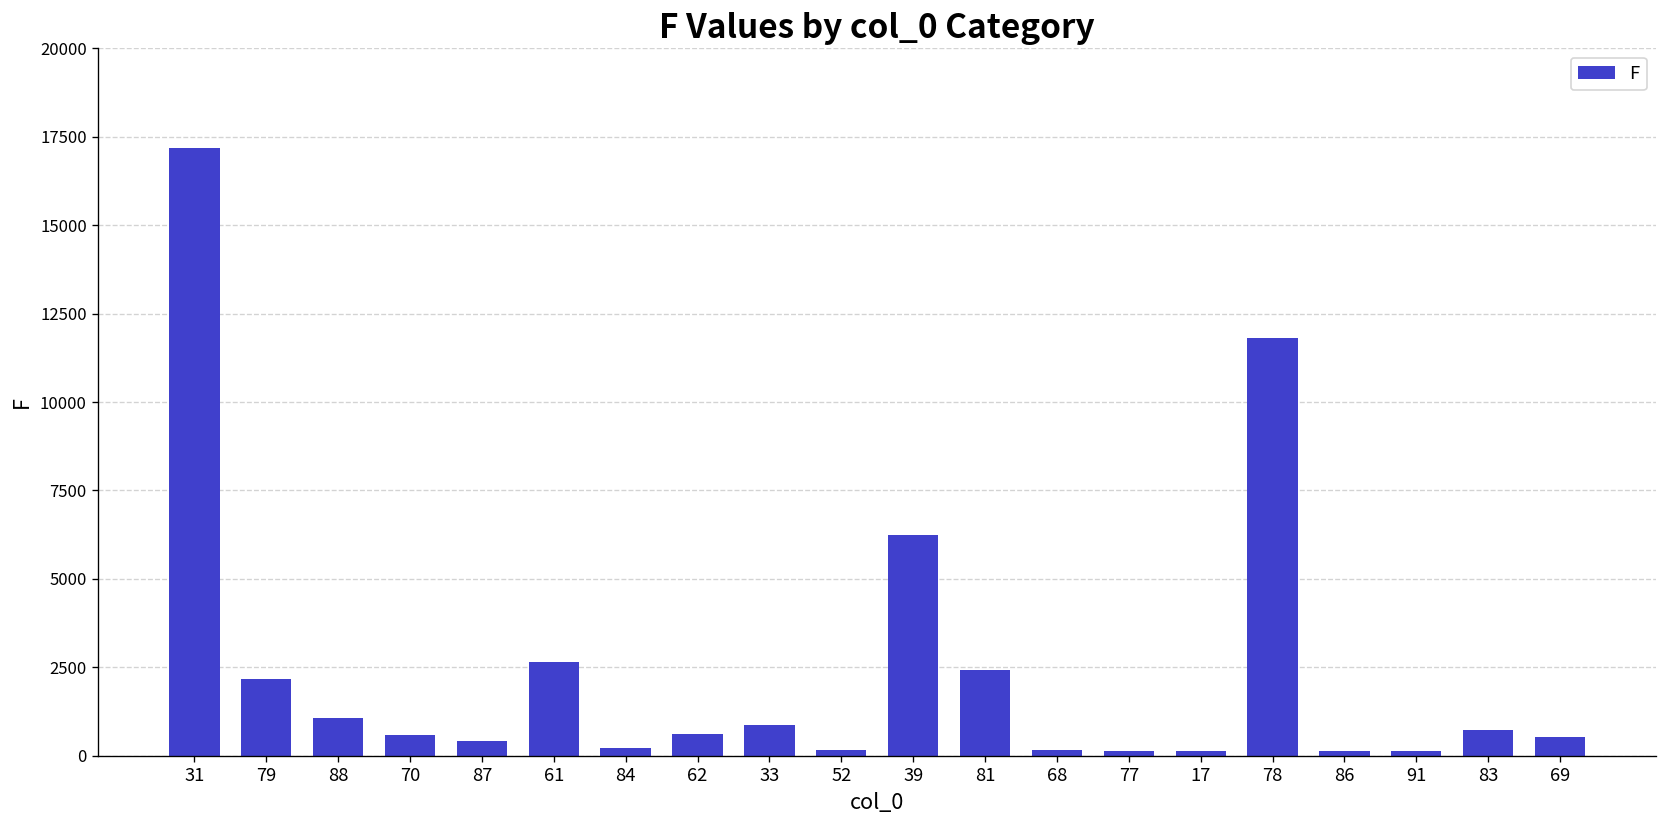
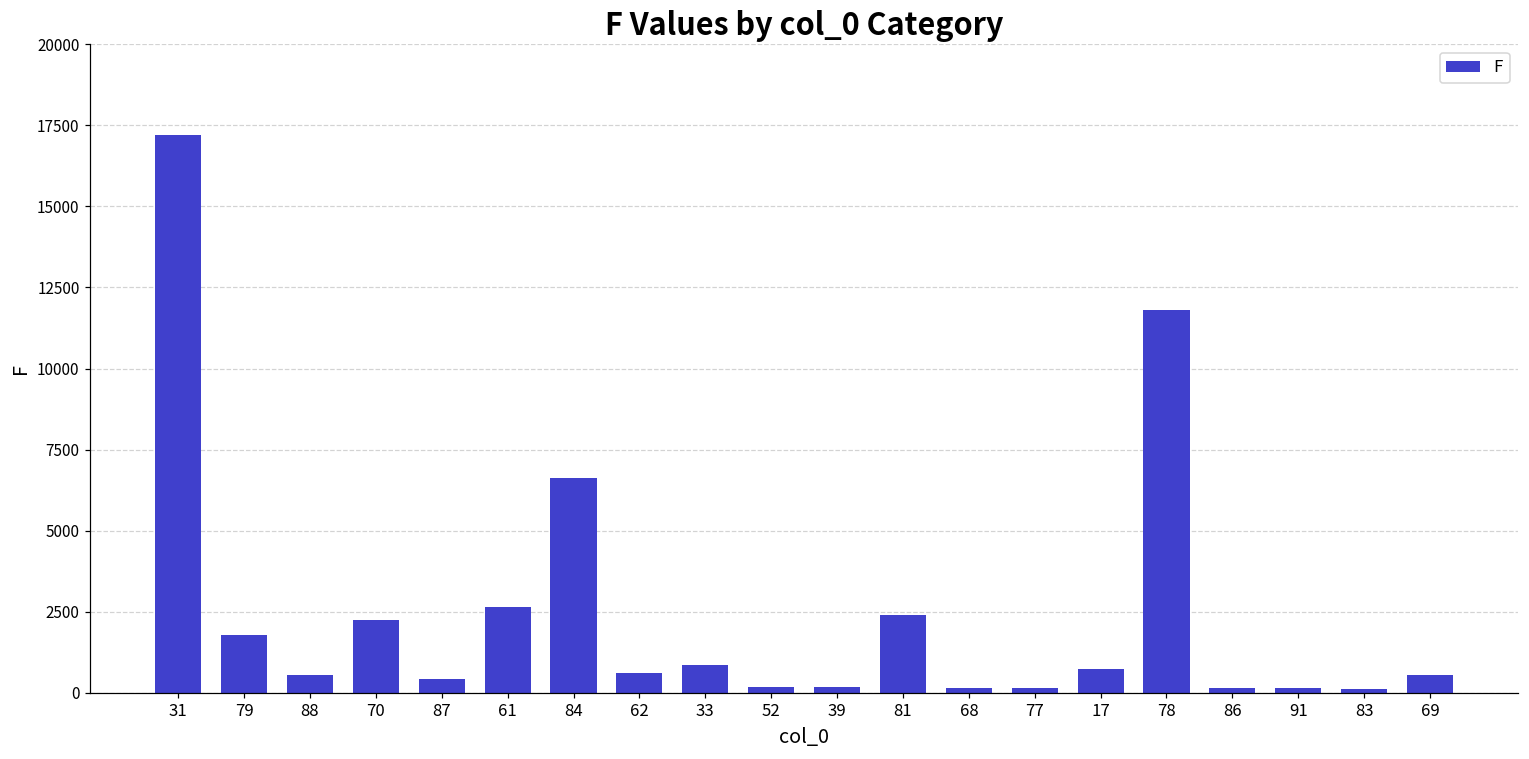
79: 2200 -> 1800
88: 1100 -> 500
70: 600 -> 2300
84: 200 -> 6600
39: 6200 -> 200
17: 100 -> 700
83: 700 -> 100
